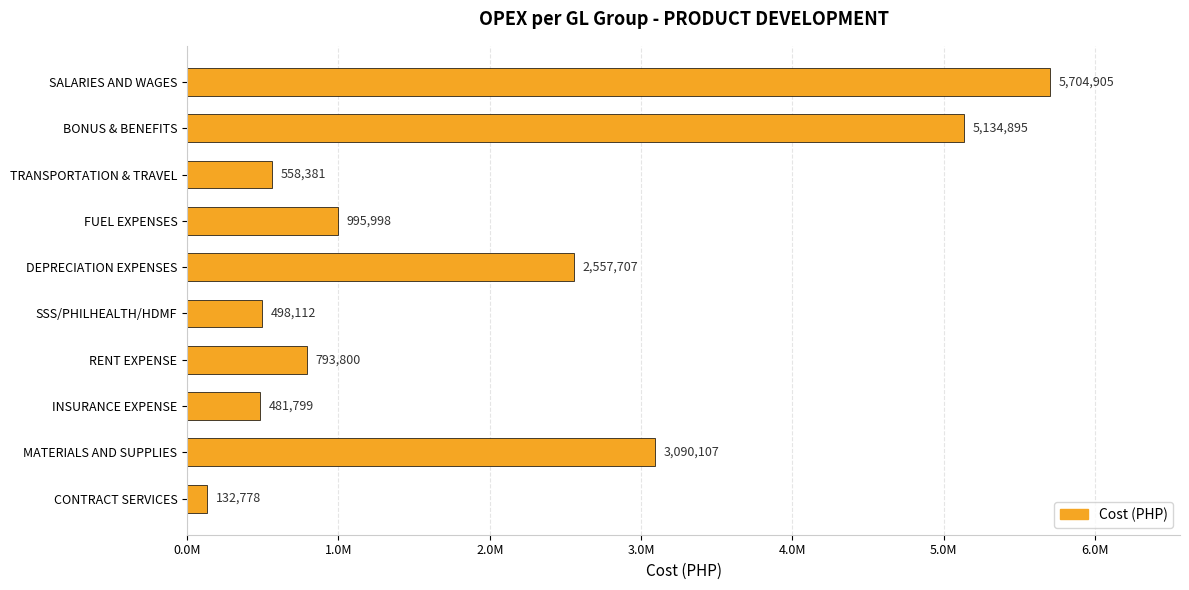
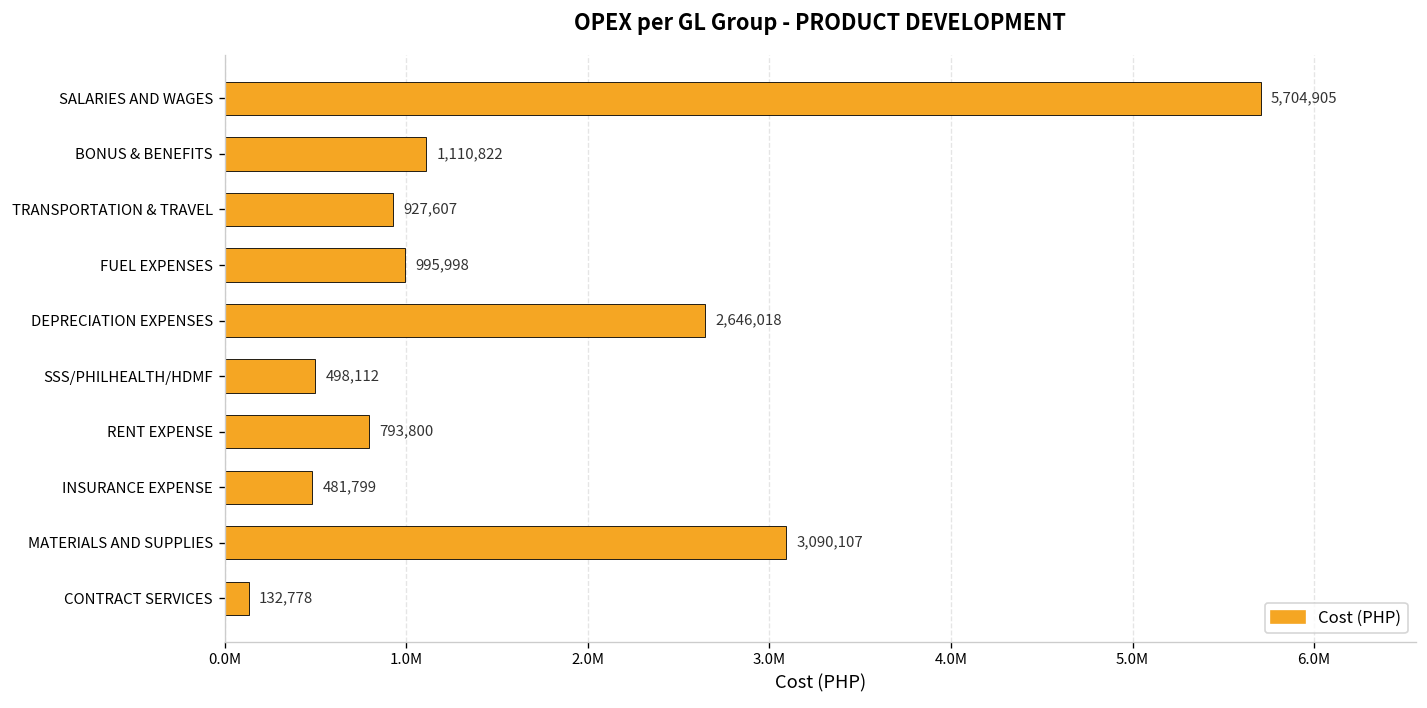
BONUS & BENEFITS: 5,134,895 -> 1,110,822
TRANSPORTATION & TRAVEL: 558,381 -> 927,607
DEPRECIATION EXPENSES: 2,557,707 -> 2,646,018
